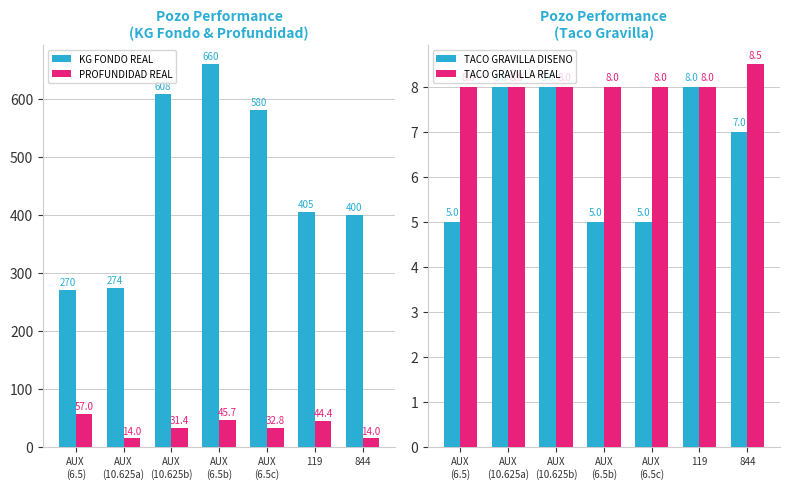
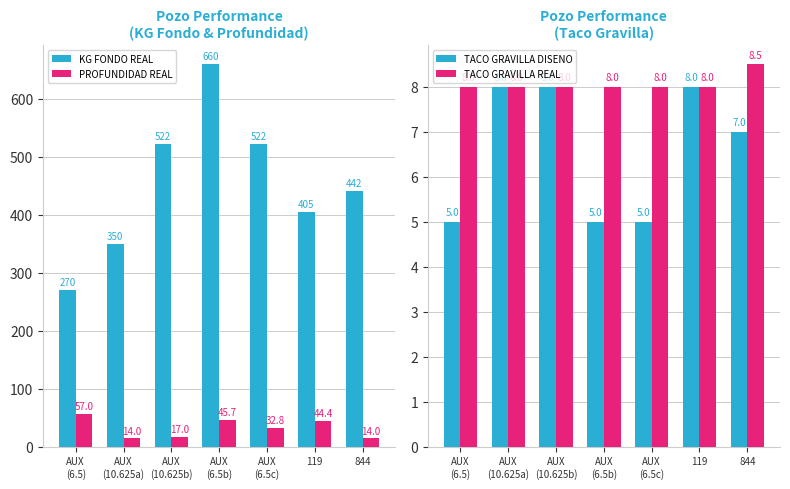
Pozo Performance (KG Fondo & Profundidad), KG FONDO REAL, AUX (10.625a): 274 -> 350
Pozo Performance (KG Fondo & Profundidad), KG FONDO REAL, AUX (10.625b): 610 -> 520
Pozo Performance (KG Fondo & Profundidad), PROFUNDIDAD REAL, AUX (10.625b): 31.4 -> 17.0
Pozo Performance (KG Fondo & Profundidad), KG FONDO REAL, AUX (6.5c): 580 -> 522
Pozo Performance (KG Fondo & Profundidad), KG FONDO REAL, 844: 400 -> 442
